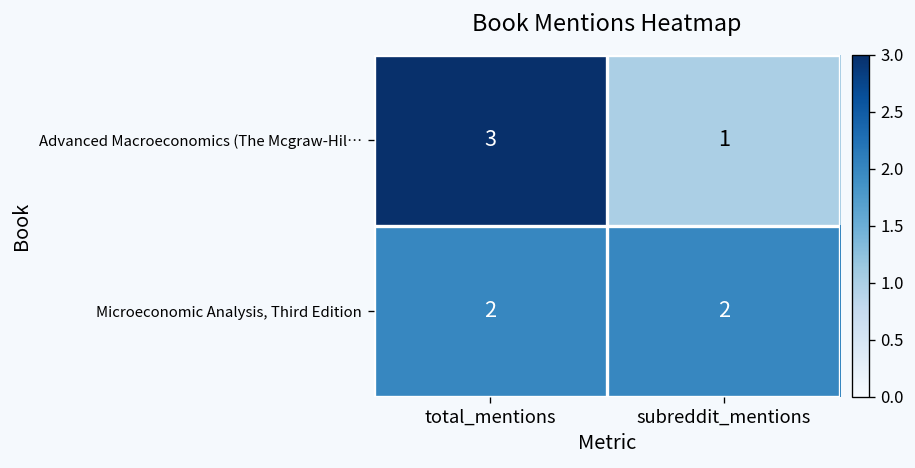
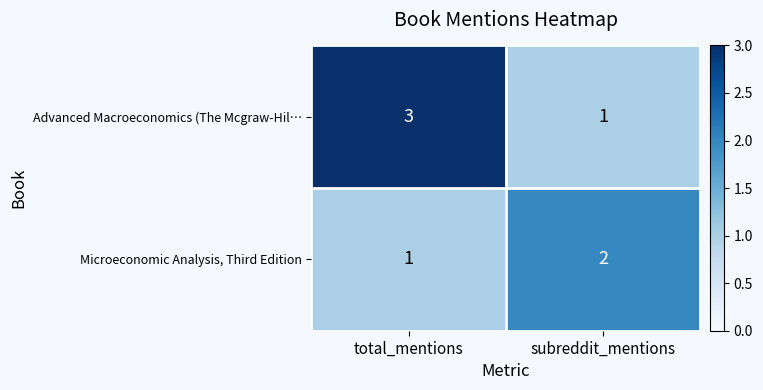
Microeconomic Analysis, Third Edition, total_mentions: 2 -> 1
